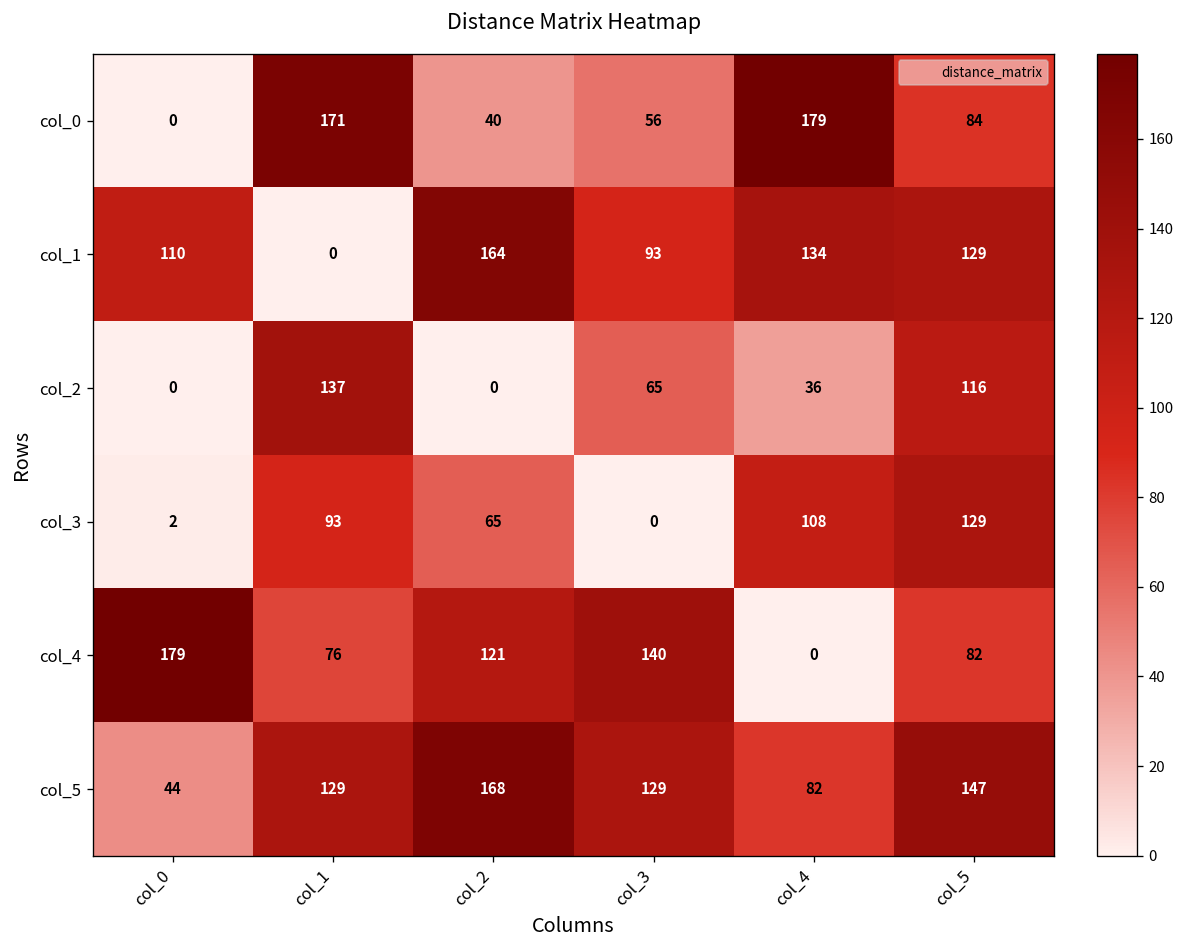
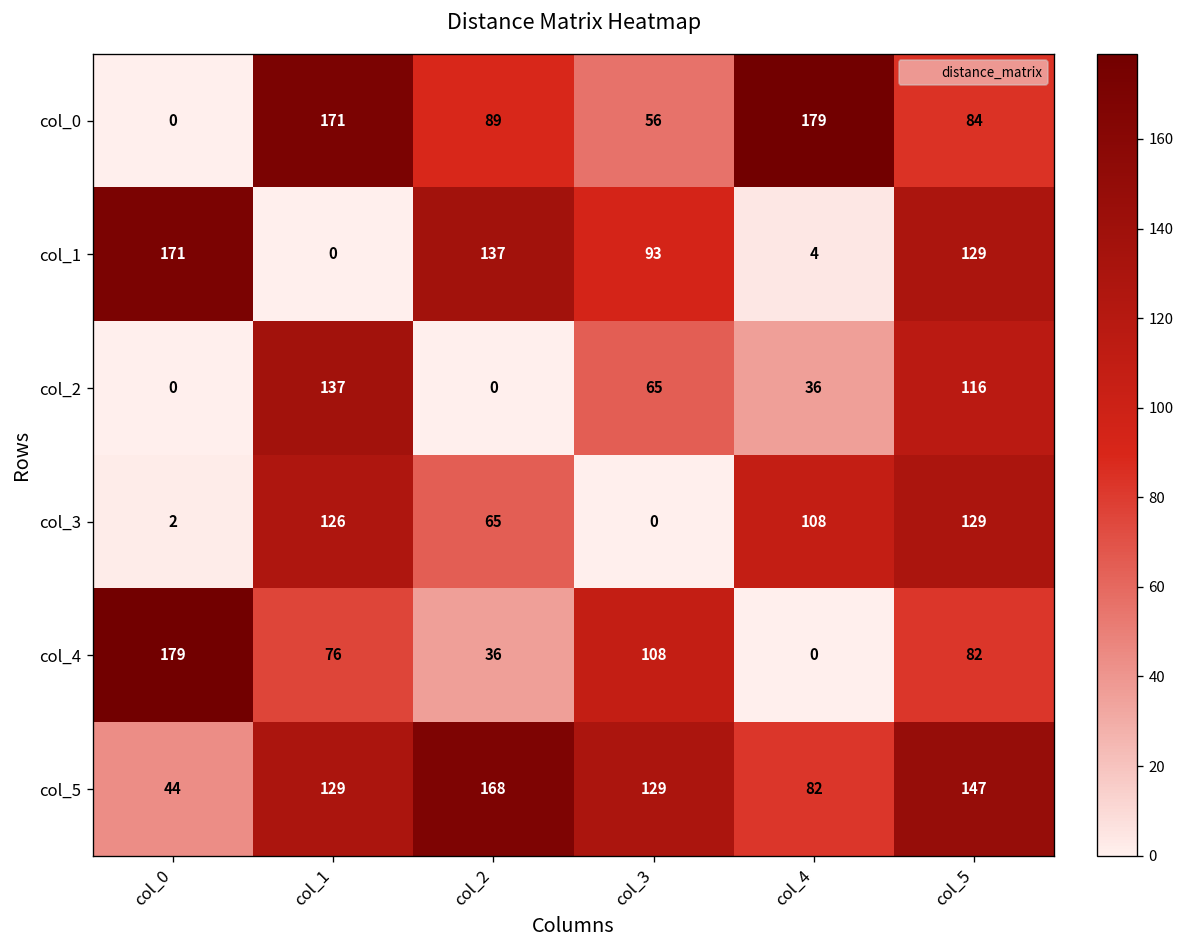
col_0, col_2: 40 -> 89
col_1, col_0: 110 -> 171
col_1, col_2: 164 -> 137
col_1, col_4: 134 -> 4
col_3, col_1: 93 -> 126
col_4, col_2: 121 -> 36
col_4, col_3: 140 -> 108
